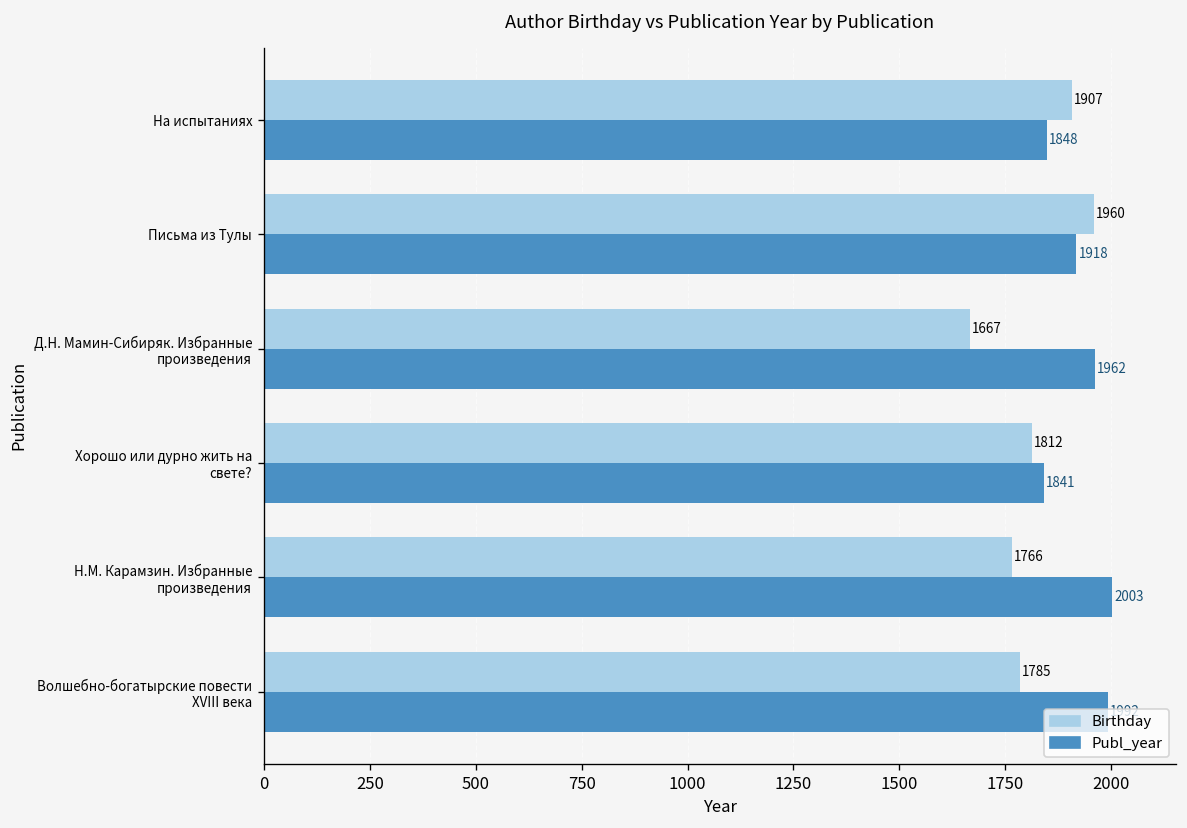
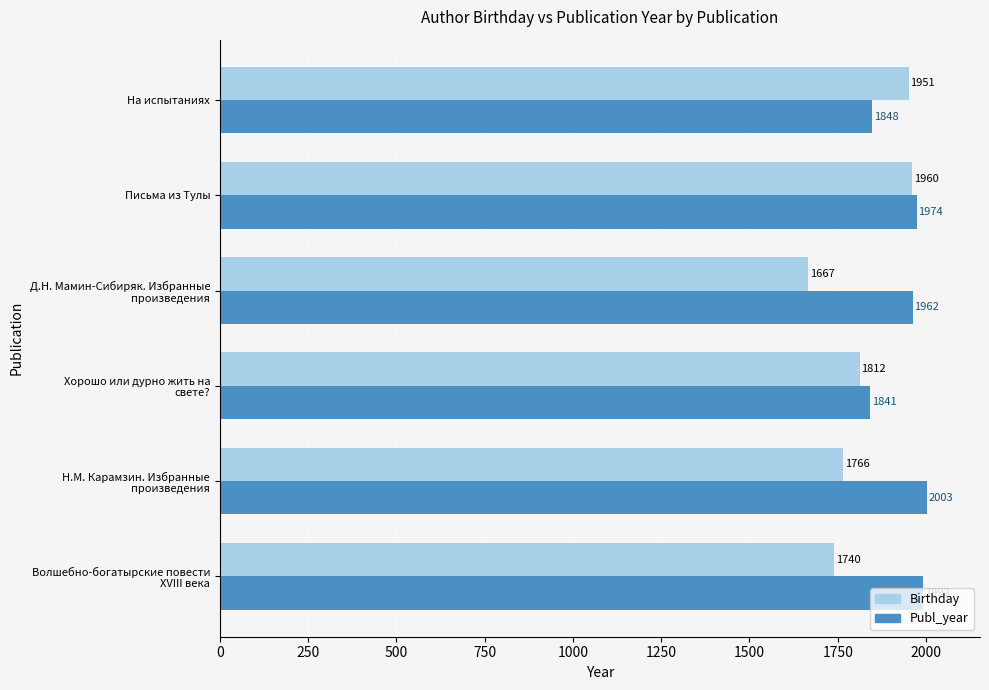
Birthday, На испытаниях: 1907 -> 1951
Publ_year, Письма из Тулы: 1918 -> 1974
Birthday, Волшебно-богатырские повести XVIII века: 1785 -> 1740
